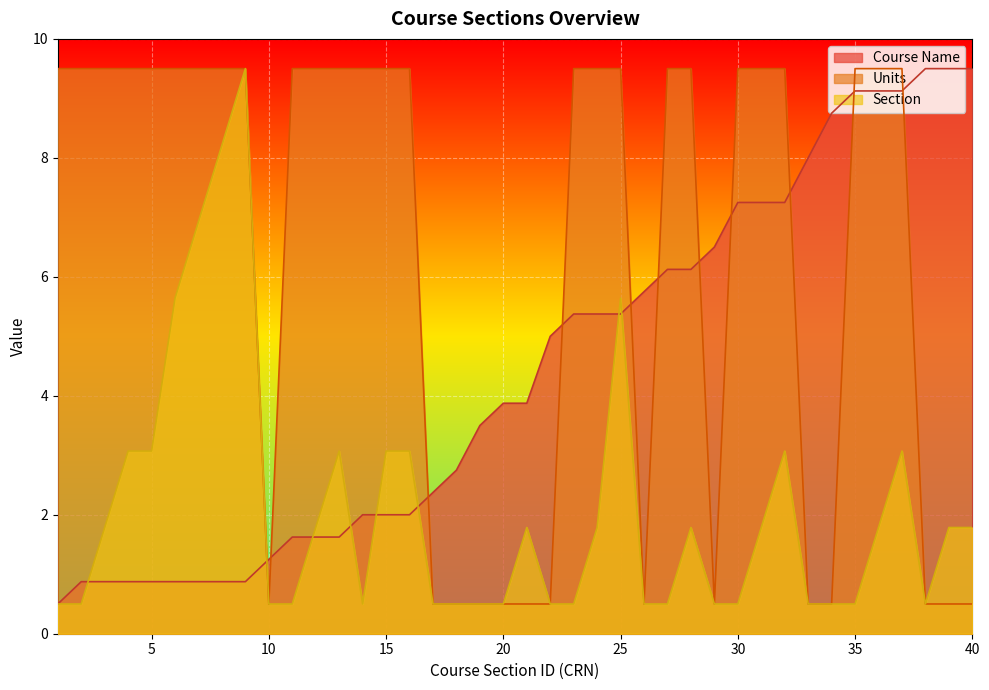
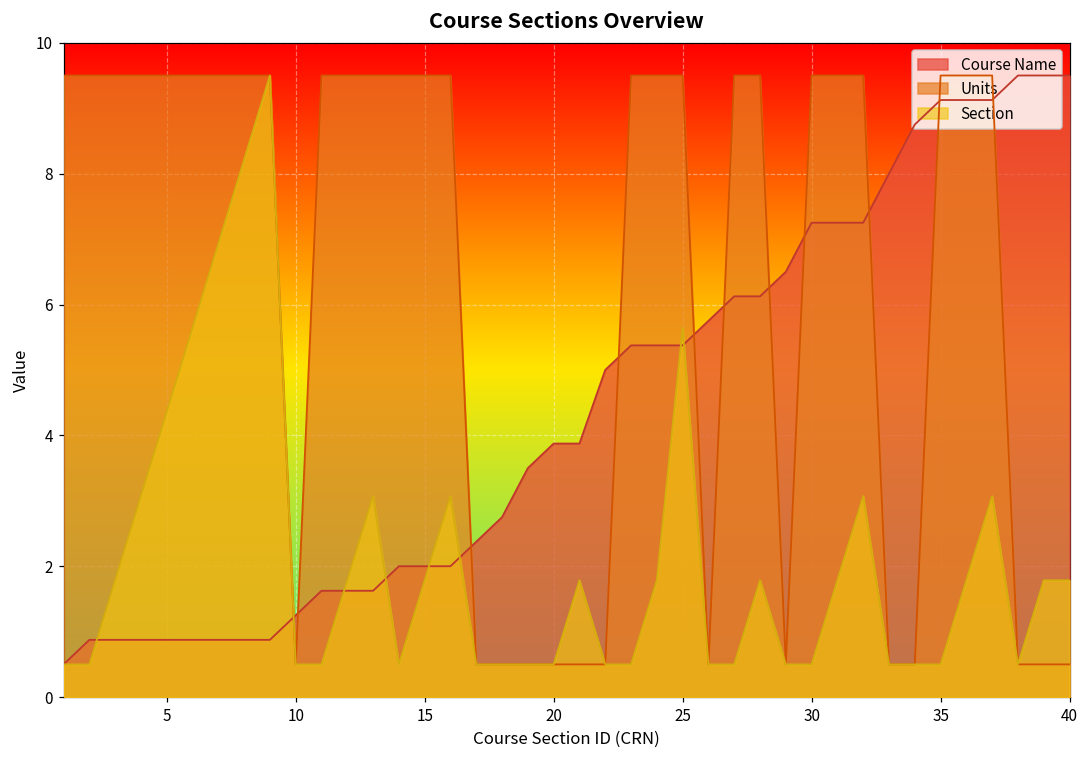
Section, 5: 3.1 -> 4.4
Section, 15: 3.1 -> 1.8
